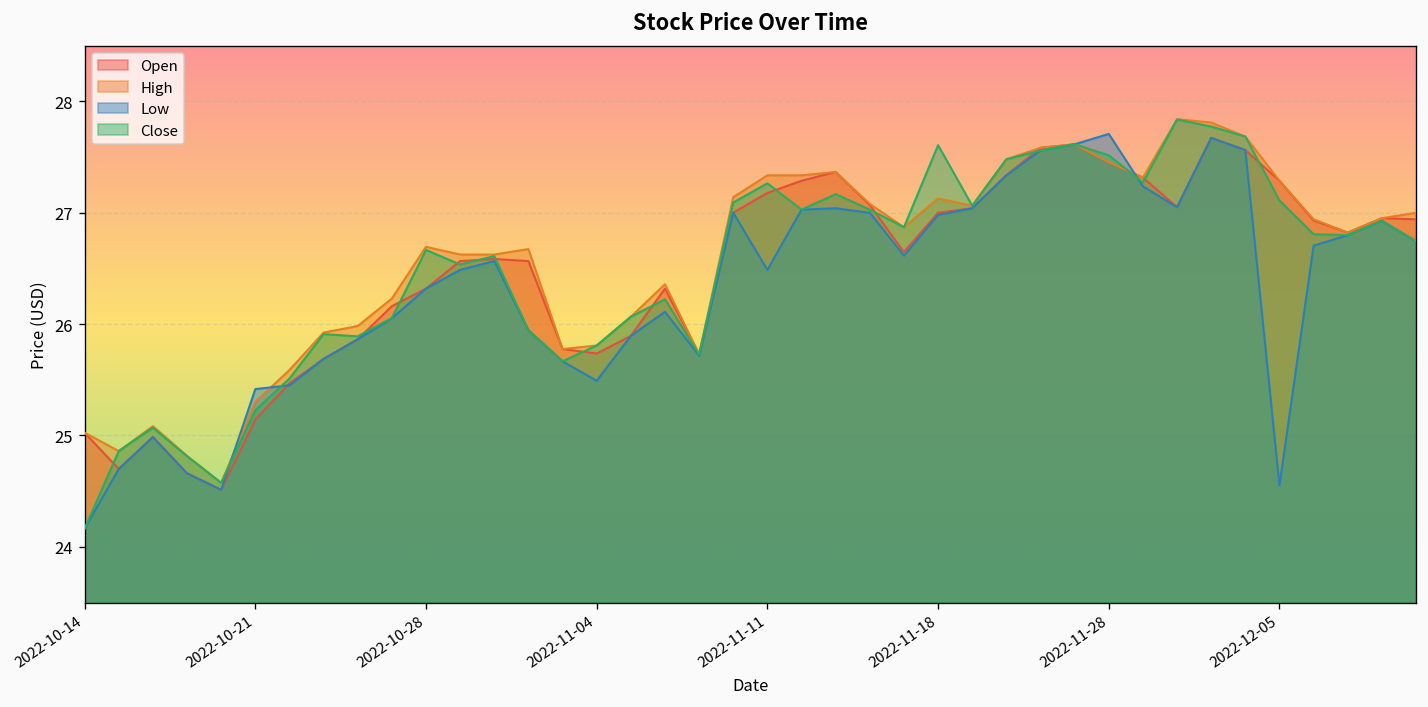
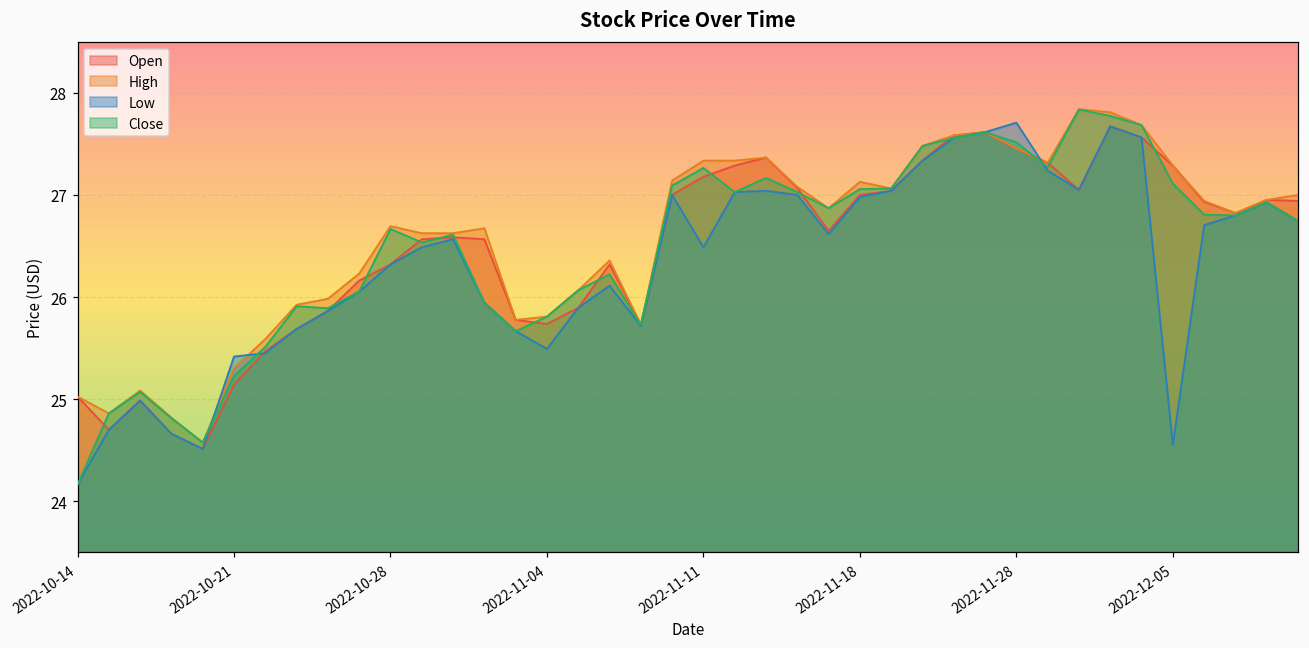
Close, 2022-11-18: 27.6 -> 27.1
